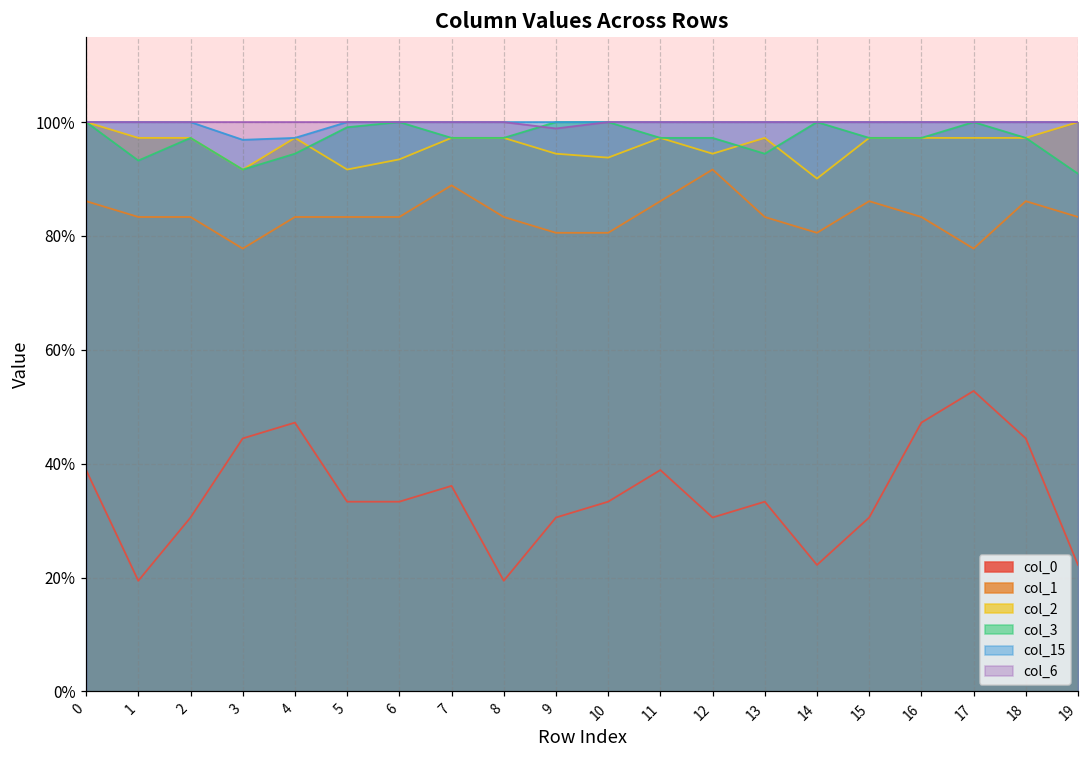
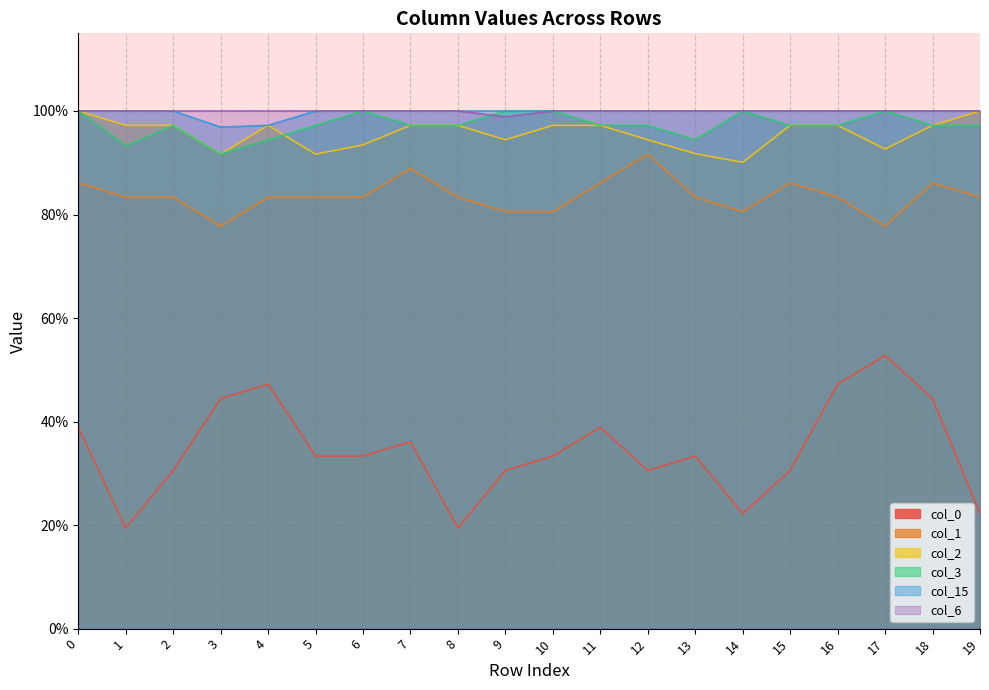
col_3, 5: 99% -> 97%
col_2, 10: 94% -> 97%
col_2, 13: 97% -> 92%
col_2, 17: 97% -> 93%
col_3, 19: 91% -> 97%
